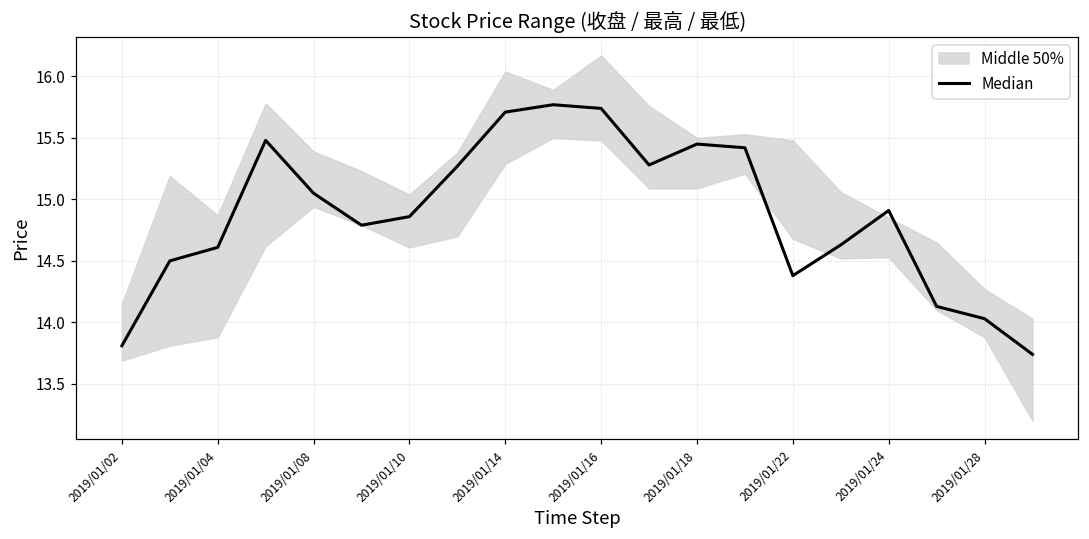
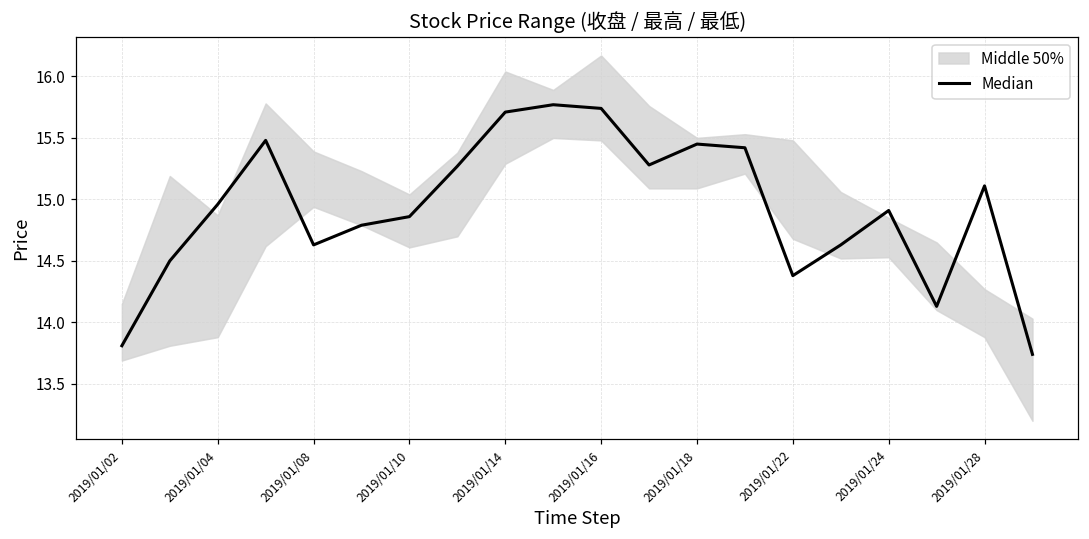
Median, 2019/01/04: 14.61 -> 14.96
Median, 2019/01/08: 15.05 -> 14.63
Median, 2019/01/28: 14.03 -> 15.11
